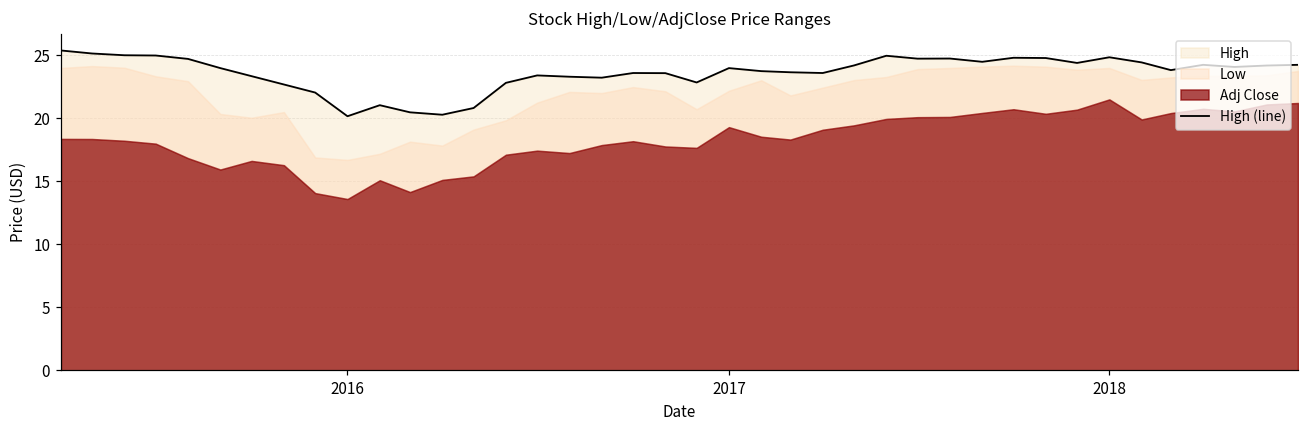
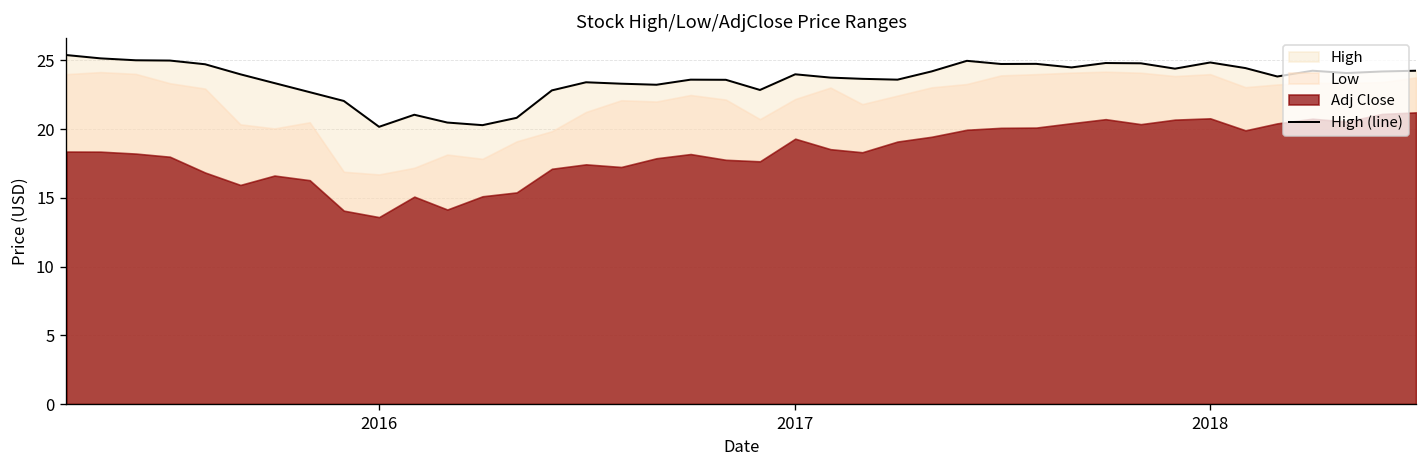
Adj Close, 2018: 21.5 -> 20.8
